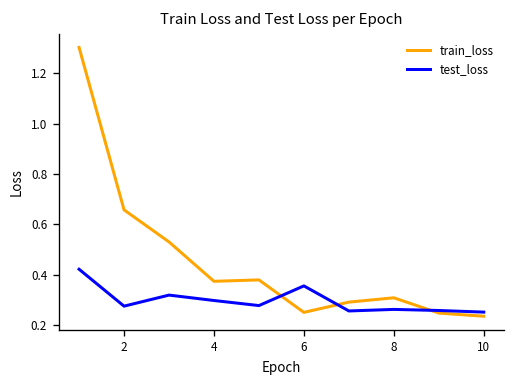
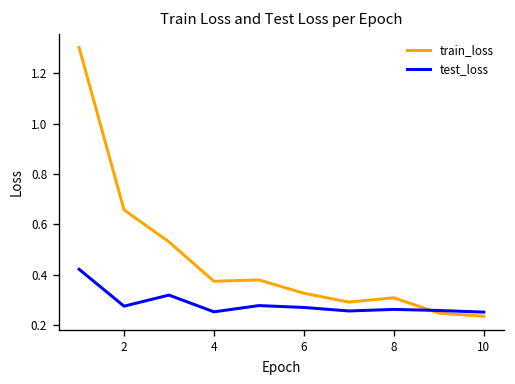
test_loss, 4: 0.30 -> 0.25
train_loss, 6: 0.25 -> 0.33
test_loss, 6: 0.36 -> 0.27
